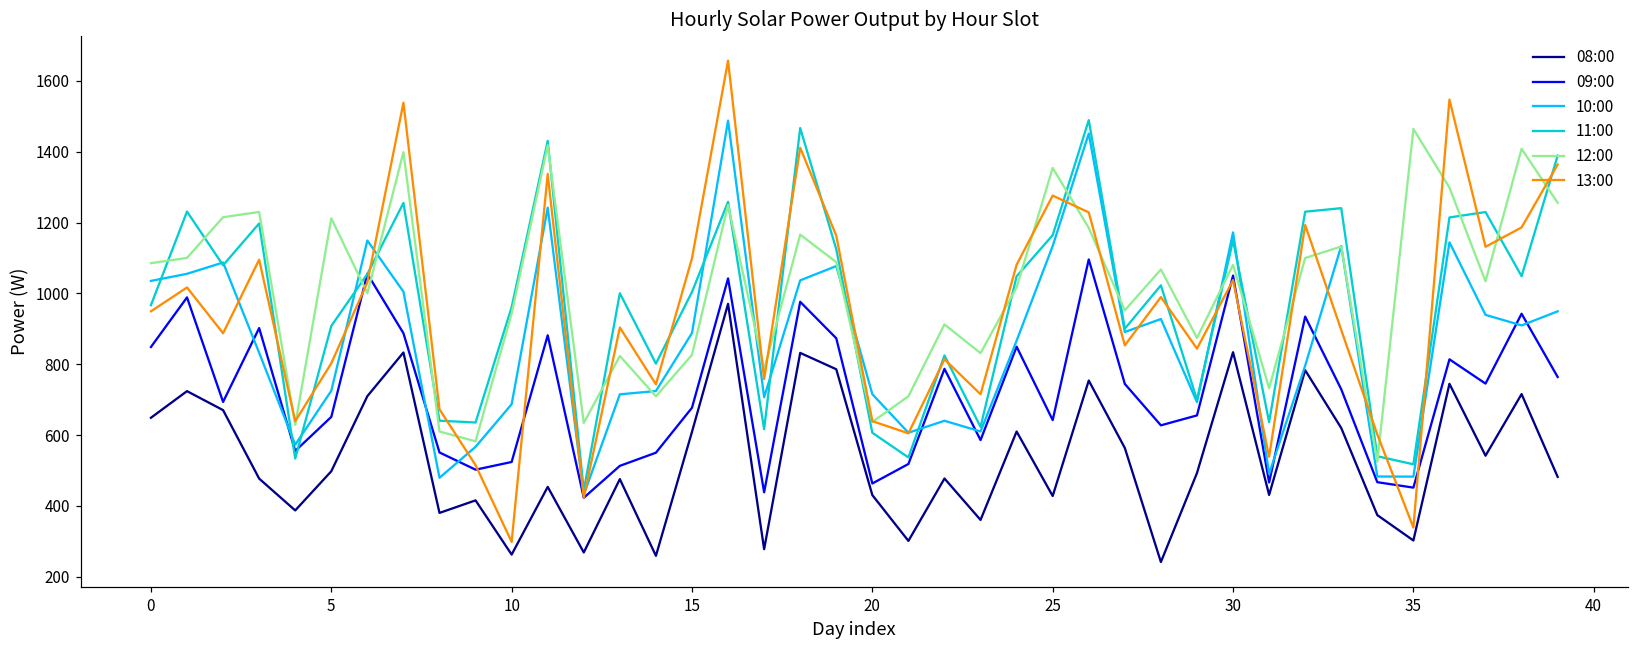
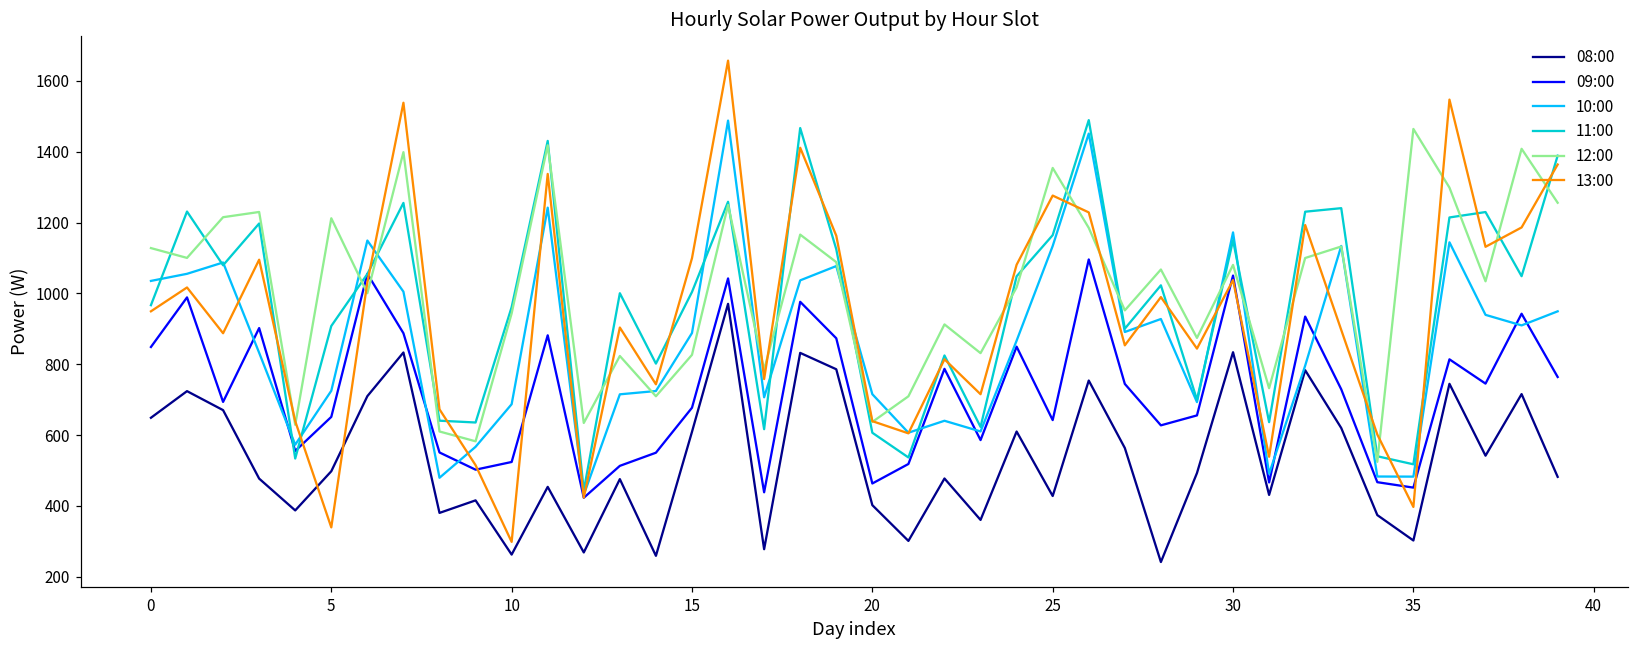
12:00, 0: 1090 -> 1130
13:00, 5: 800 -> 340
08:00, 20: 430 -> 400
13:00, 35: 340 -> 400
